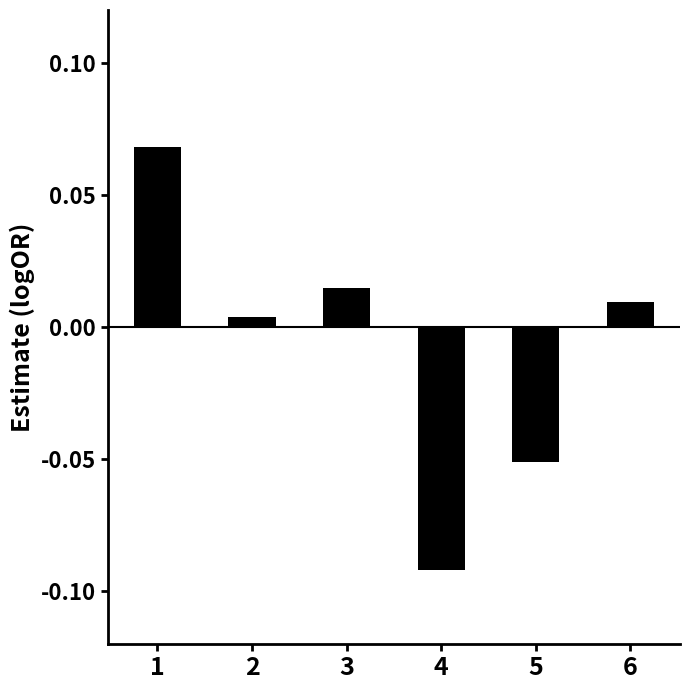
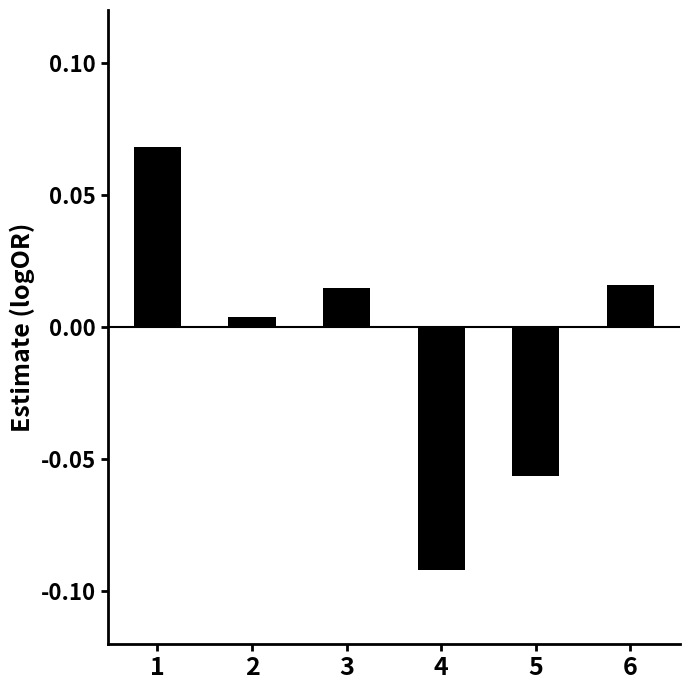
5: -0.051 -> -0.056
6: 0.009 -> 0.016
